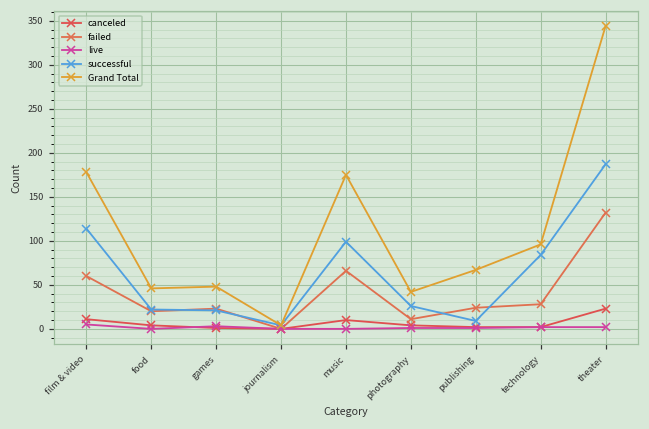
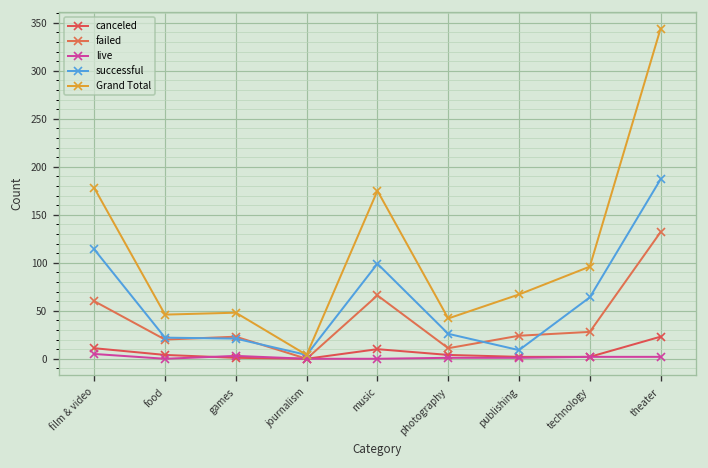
successful, technology: 80 -> 60
